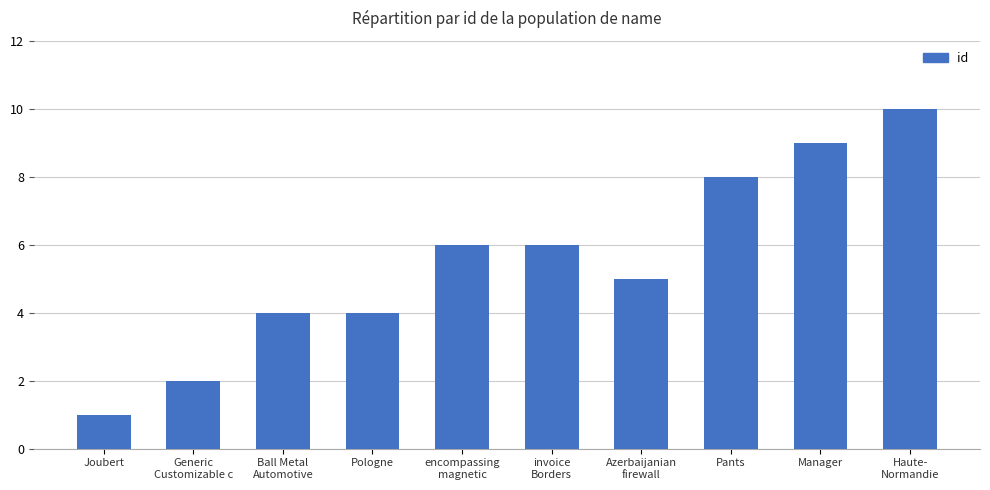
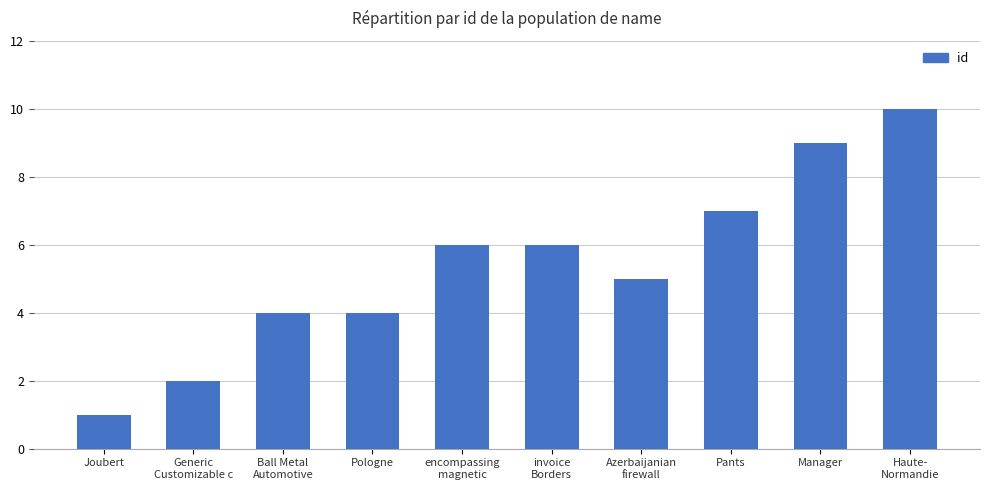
Pants: 8 -> 7
